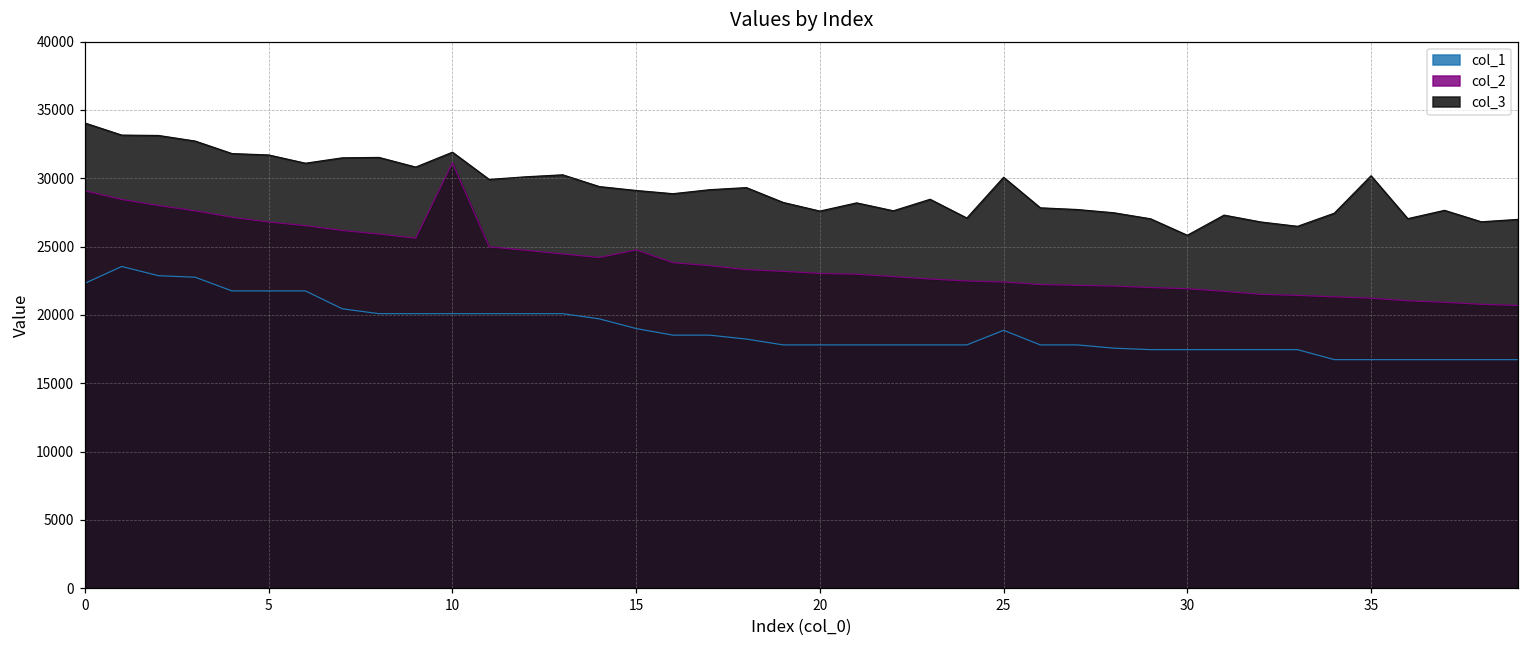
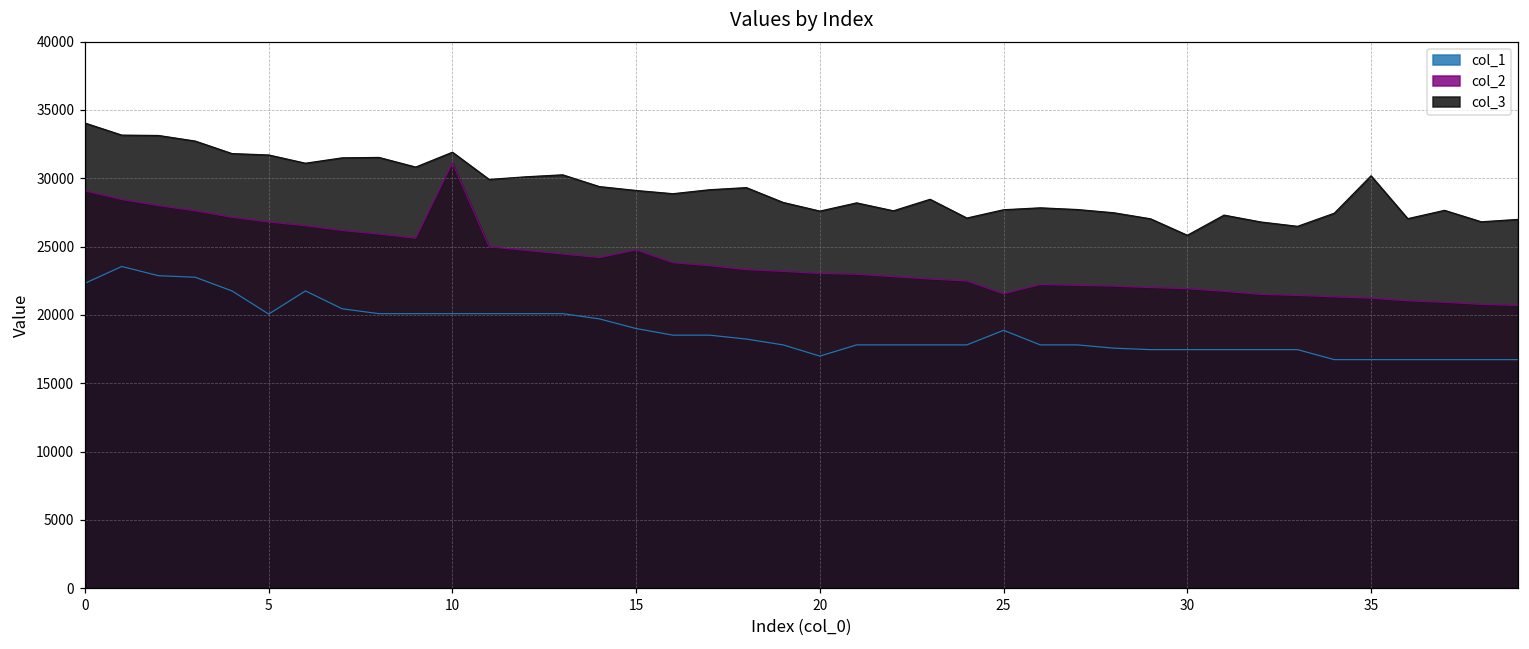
col_1, 5: 21800 -> 20100
col_1, 20: 17800 -> 17000
col_2, 25: 22400 -> 21500
col_3, 25: 30100 -> 27700
